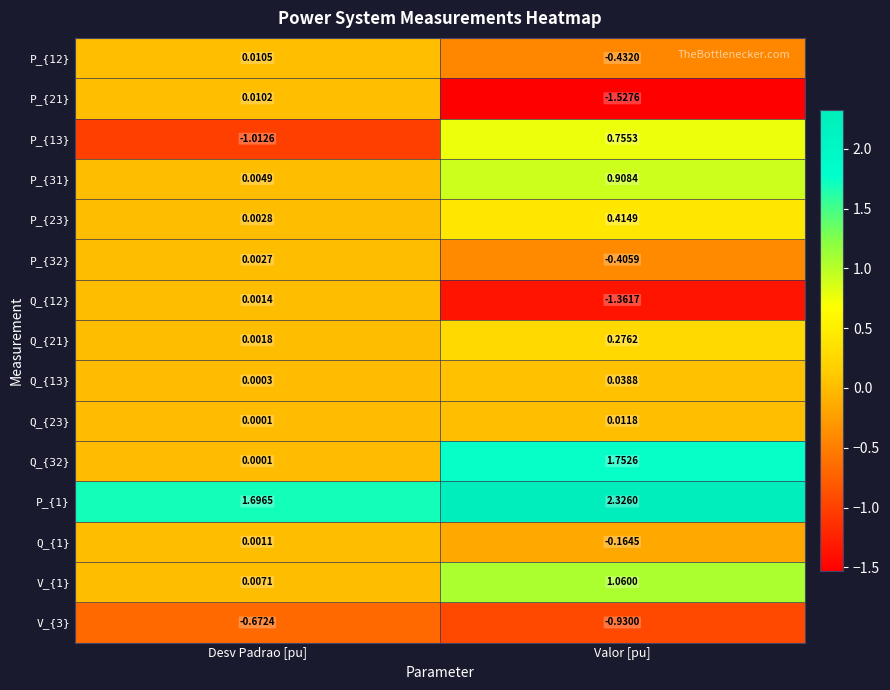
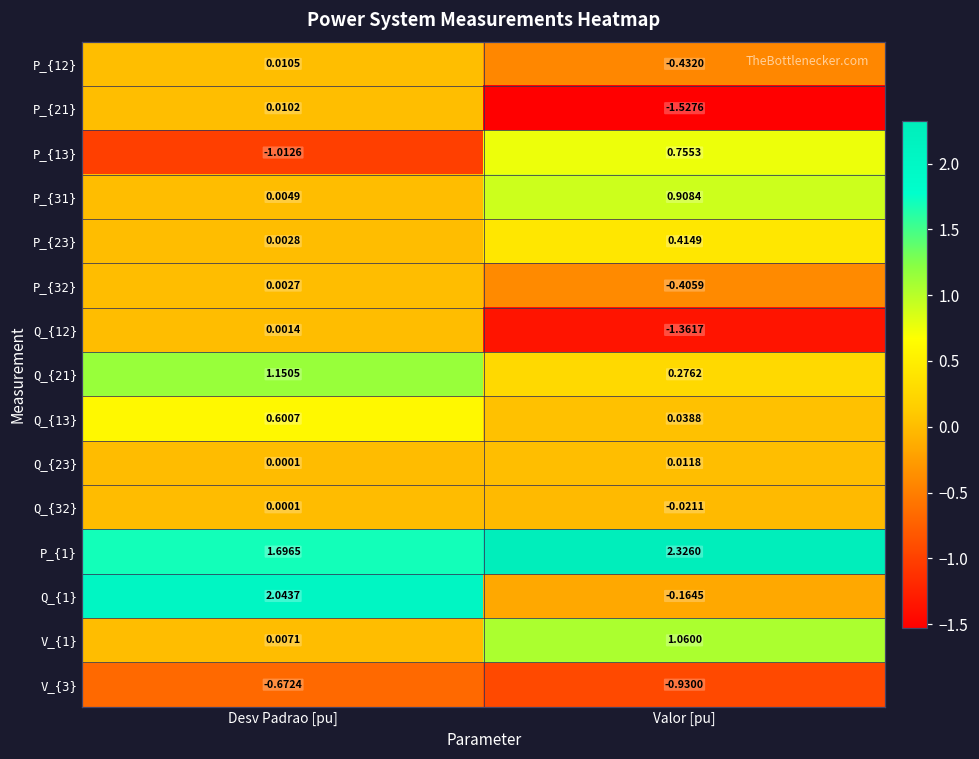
Q_{21}, Desv Padrao [pu]: 0.0018 -> 1.1505
Q_{13}, Desv Padrao [pu]: 0.0003 -> 0.6007
Q_{32}, Valor [pu]: 1.7526 -> -0.0211
Q_{1}, Desv Padrao [pu]: 0.0011 -> 2.0437
